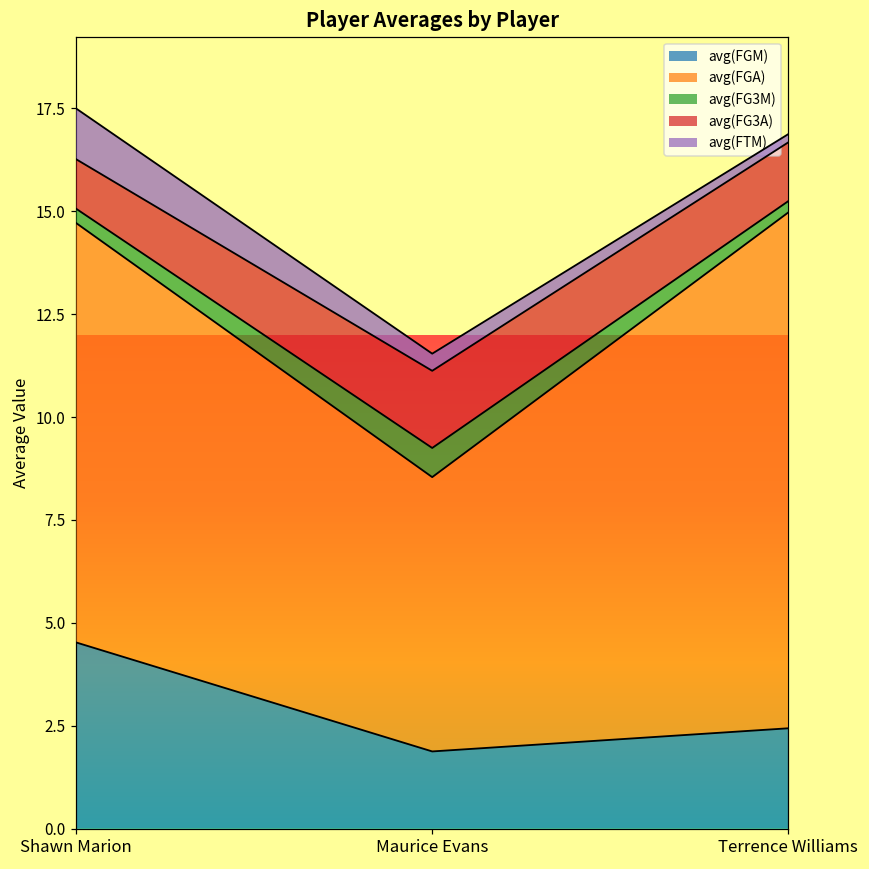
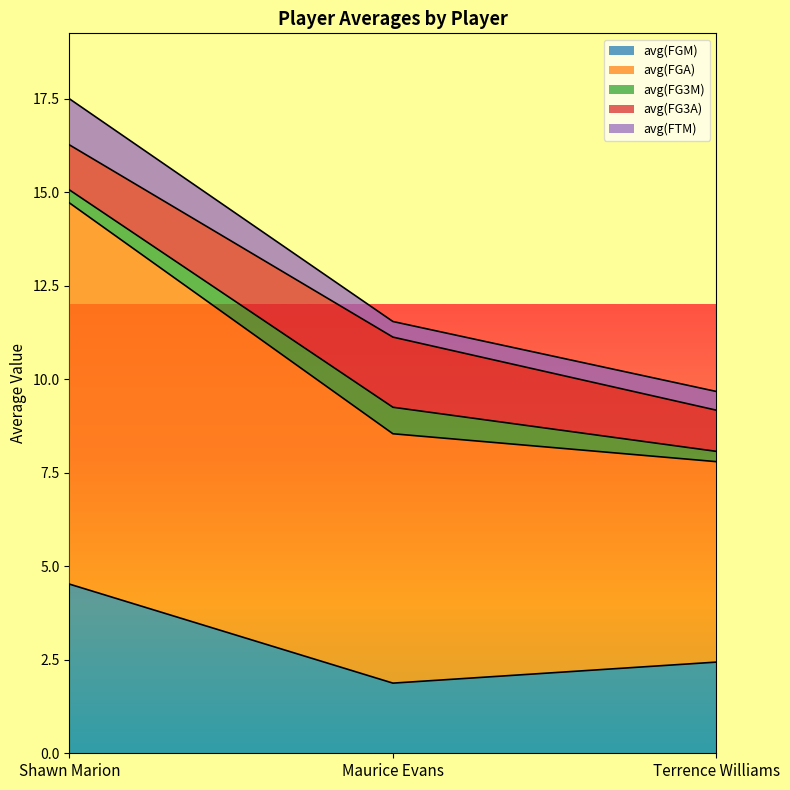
avg(FGA), Terrence Williams: 12.5 -> 5.4
avg(FG3A), Terrence Williams: 1.4 -> 1.1
avg(FTM), Terrence Williams: 0.2 -> 0.5
